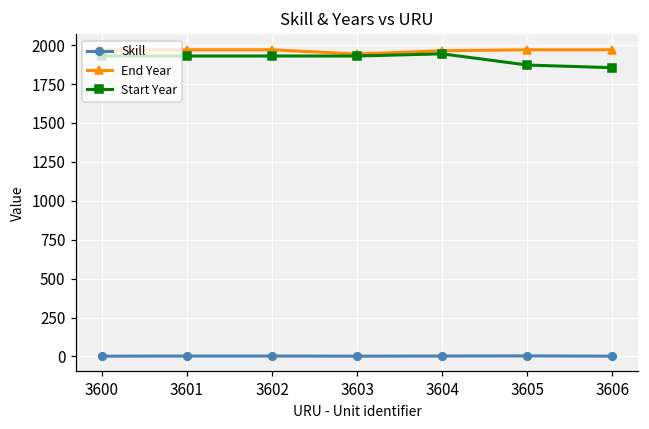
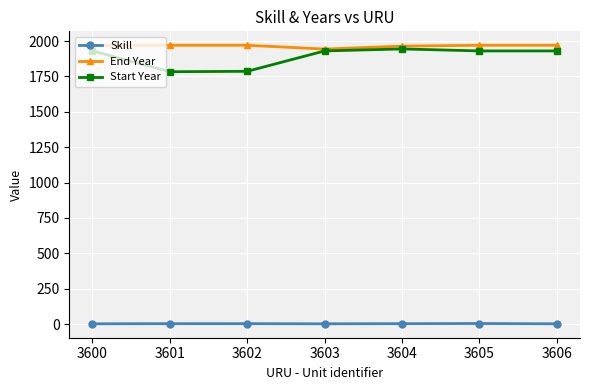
Start Year, 3601: 1930 -> 1780
Start Year, 3602: 1930 -> 1790
Start Year, 3605: 1870 -> 1930
Start Year, 3606: 1860 -> 1930
